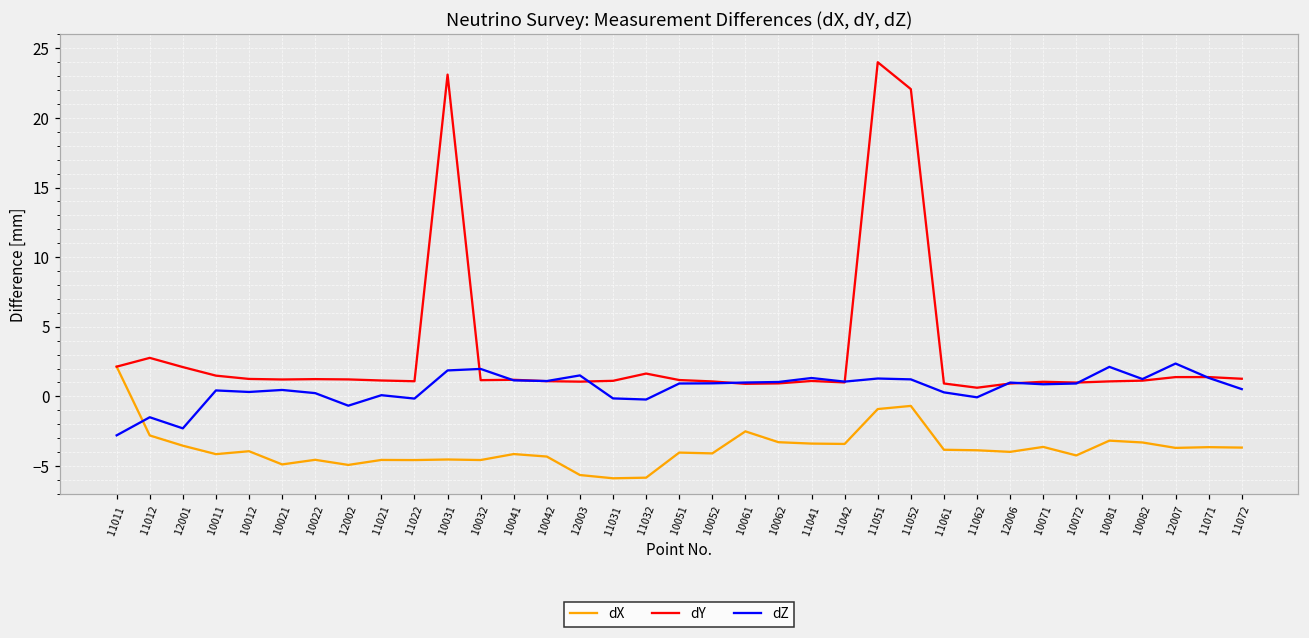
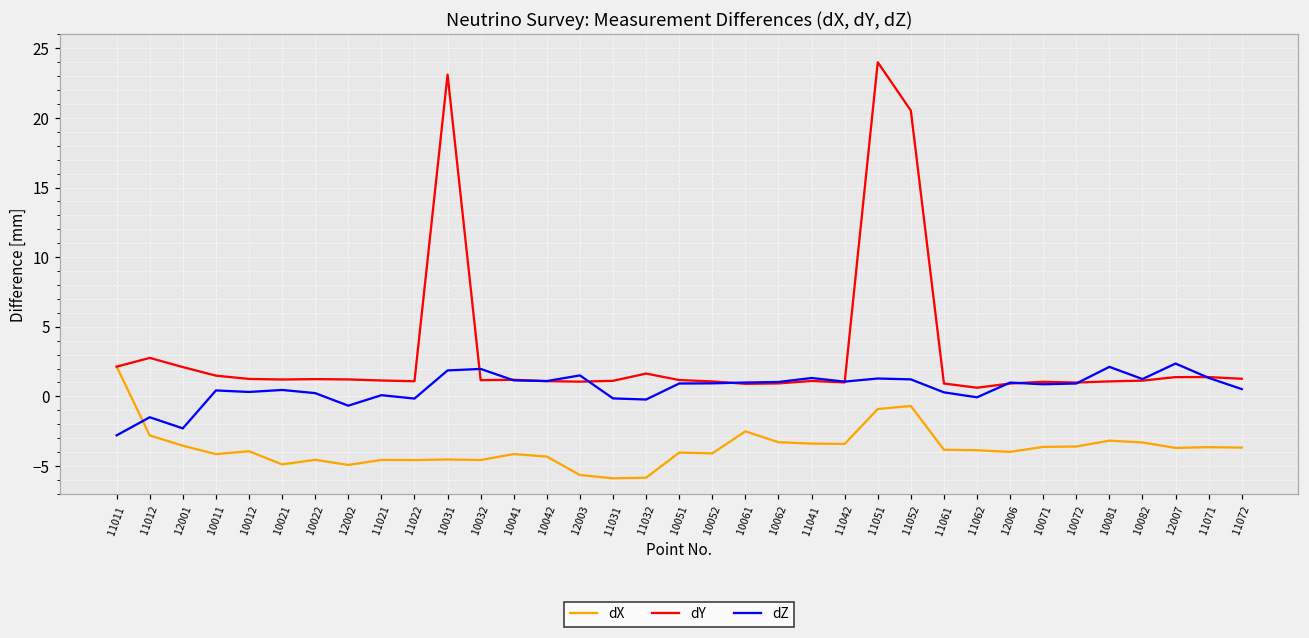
dY, 11052: 22.1 -> 20.5
dX, 10072: -4.2 -> -3.6
